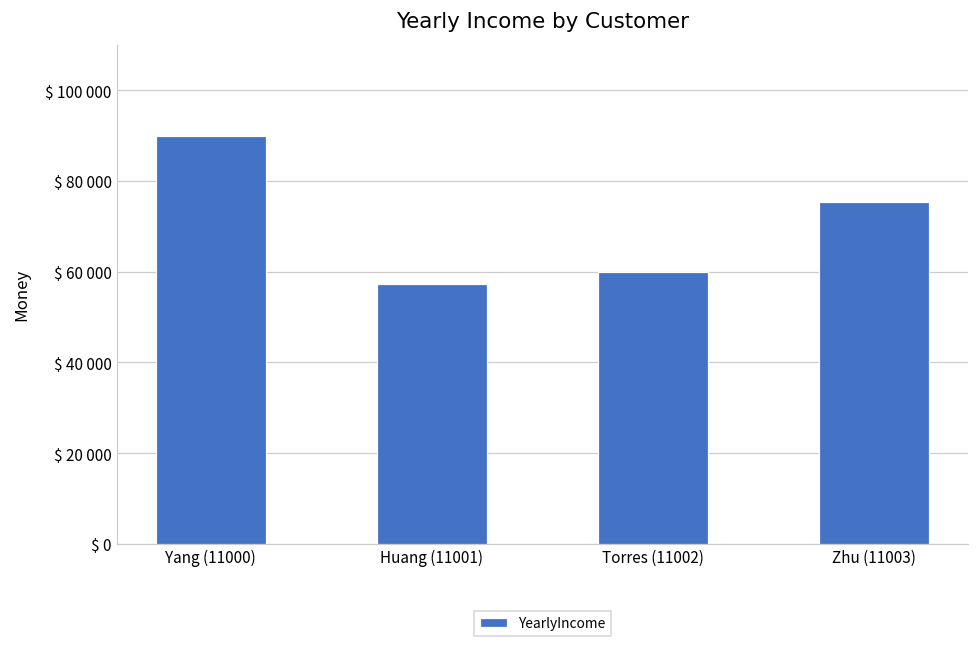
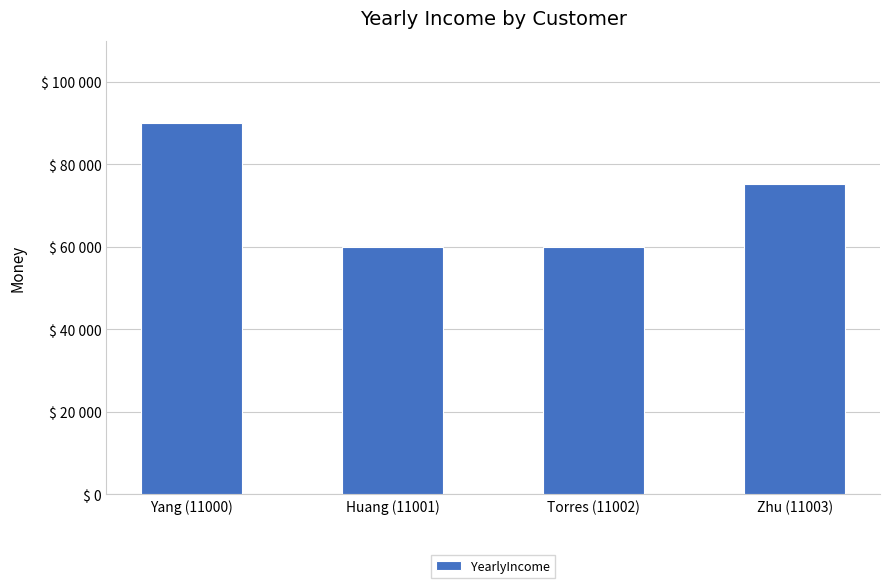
Huang (11001): $ 57000 -> $ 60000
